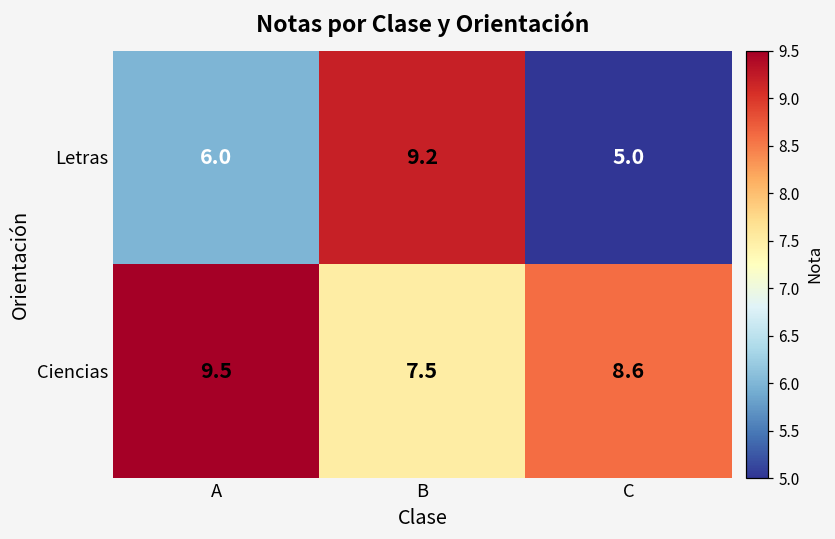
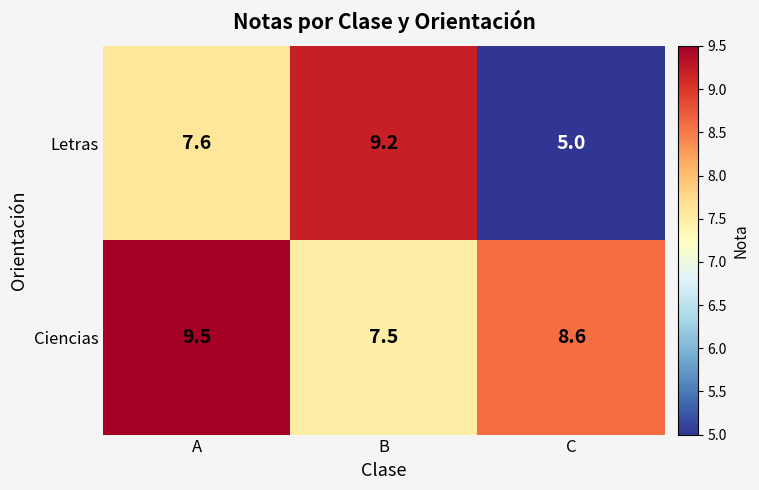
Letras, A: 6.0 -> 7.6
